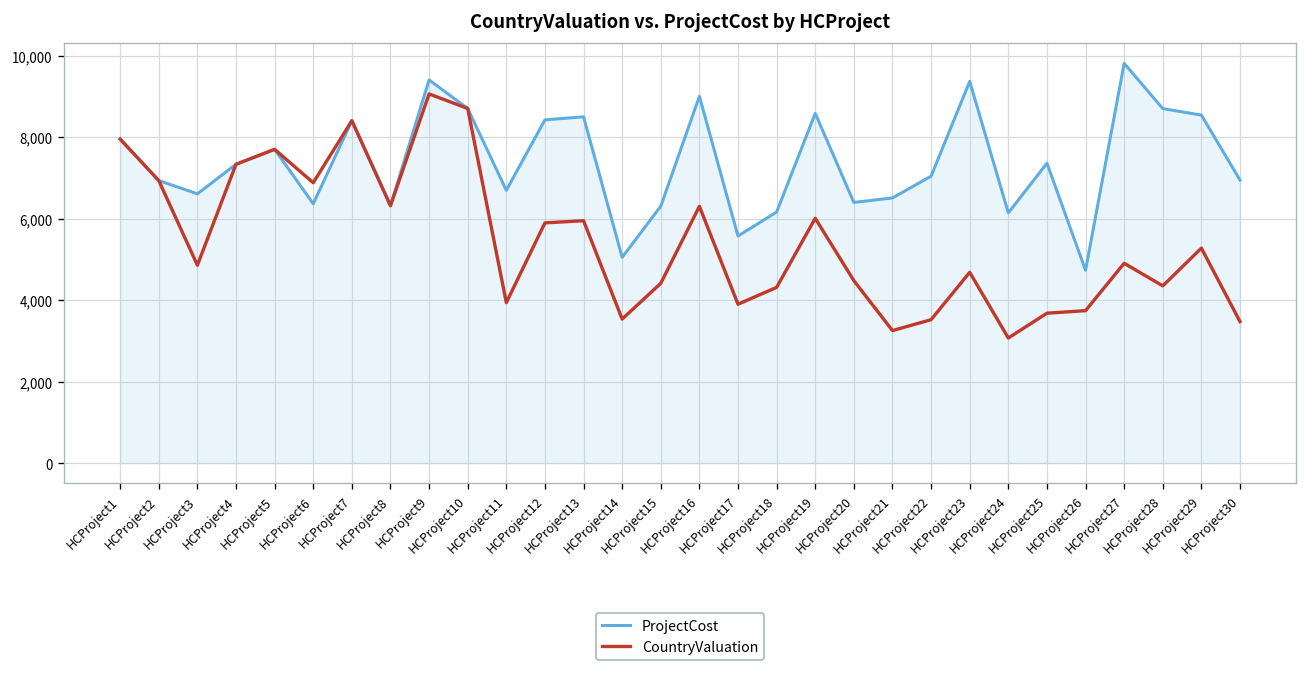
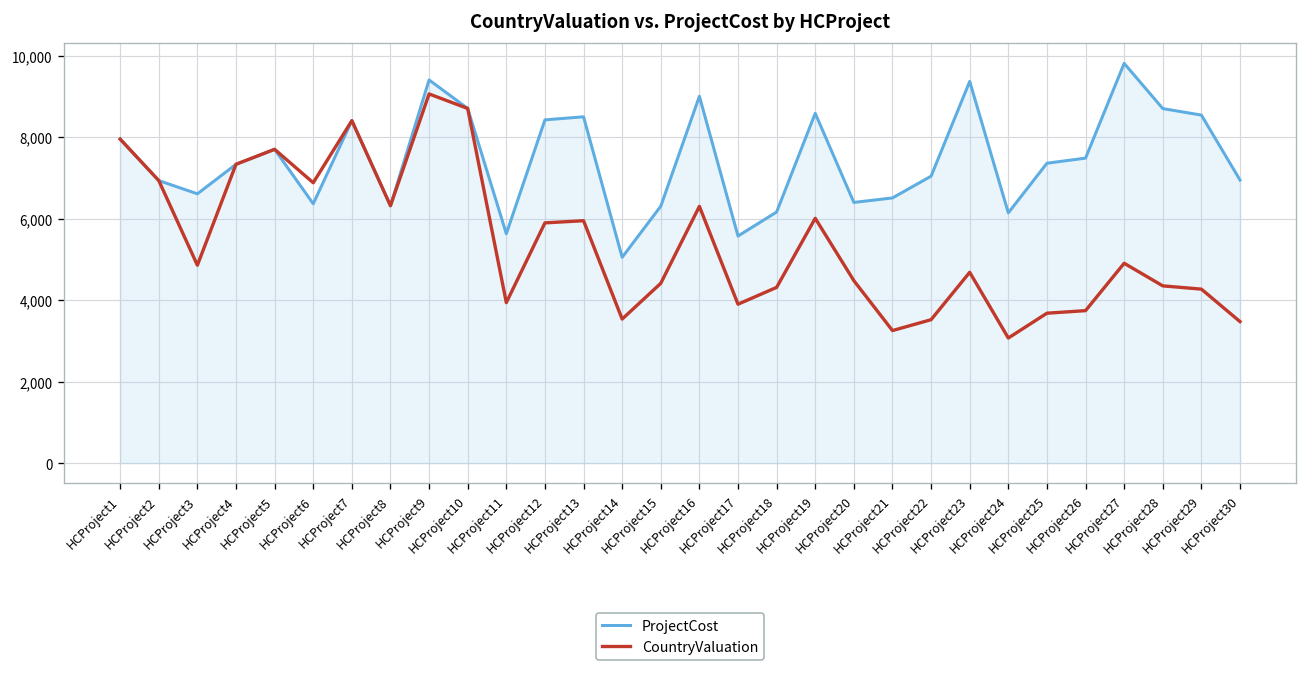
ProjectCost, HCProject11: 6,700 -> 5,600
ProjectCost, HCProject26: 4,700 -> 7,500
CountryValuation, HCProject29: 5,300 -> 4,300
